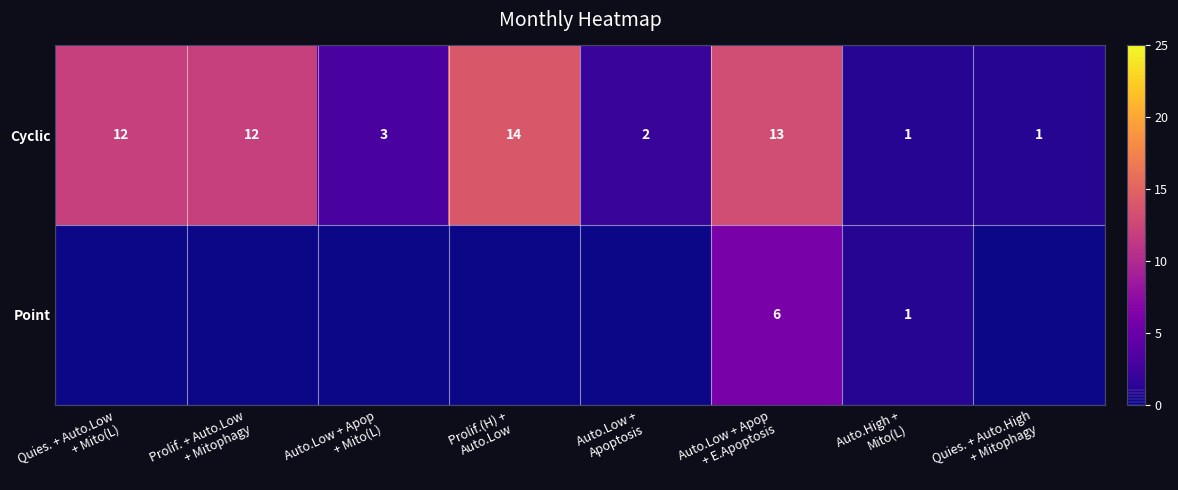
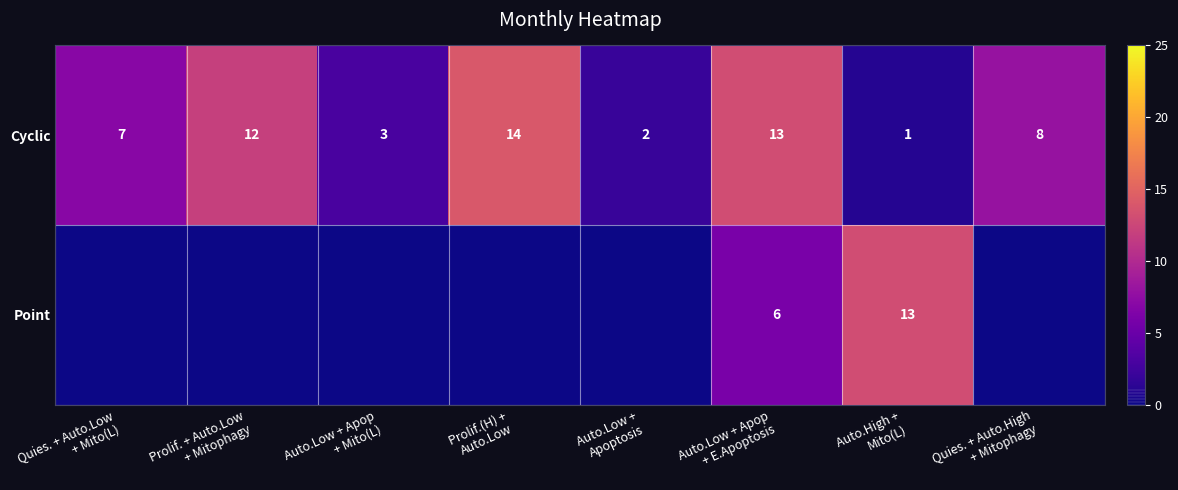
Cyclic, Quies. + Auto.Low + Mito(L): 12 -> 7
Cyclic, Quies. + Auto.High + Mitophagy: 1 -> 8
Point, Auto.High + Mito(L): 1 -> 13
